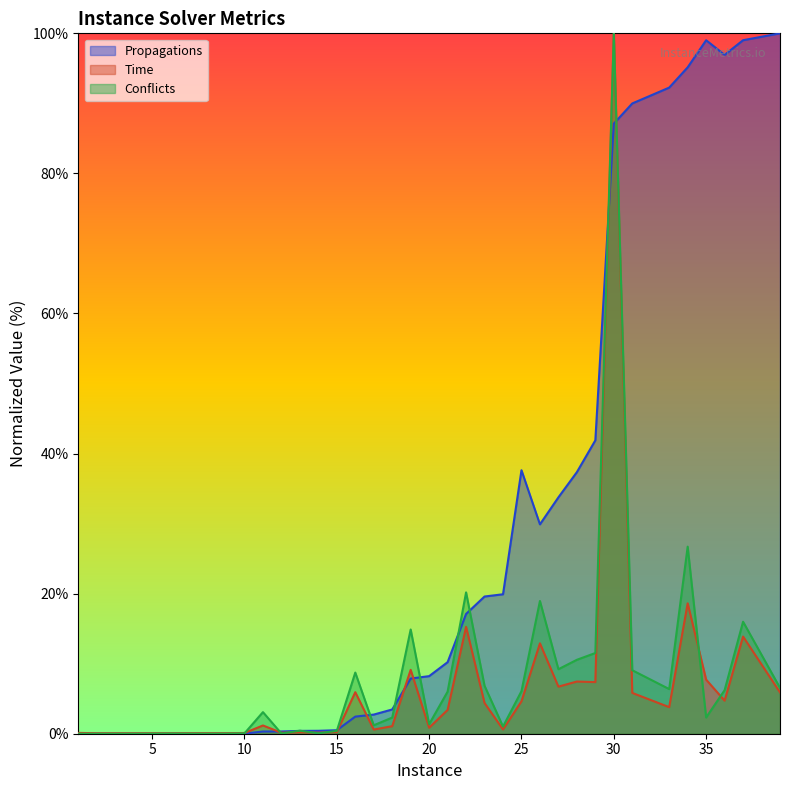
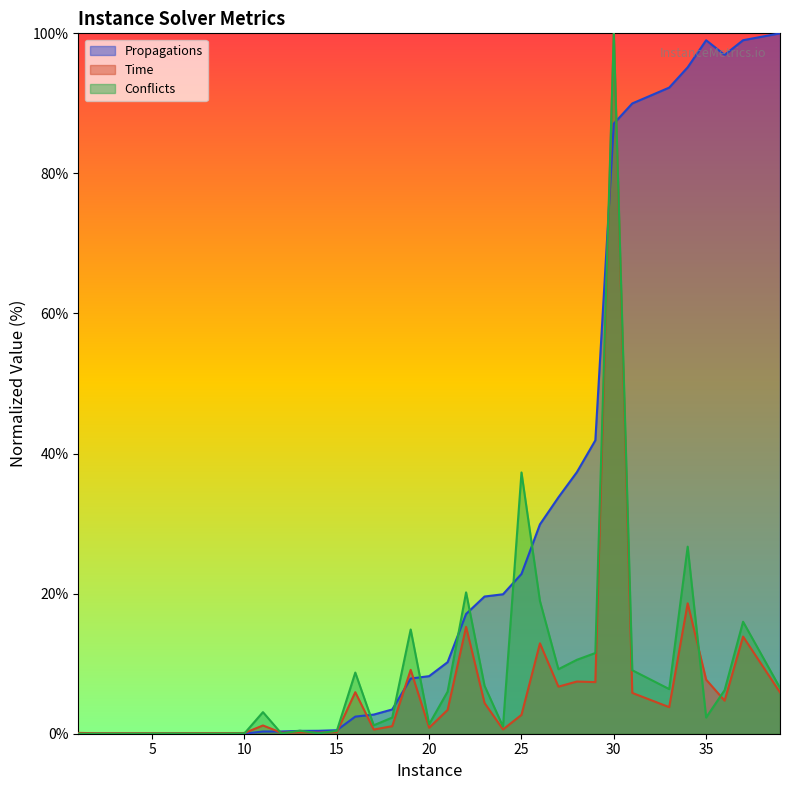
Propagations, 25: 38% -> 23%
Time, 25: 5% -> 3%
Conflicts, 25: 6% -> 37%
